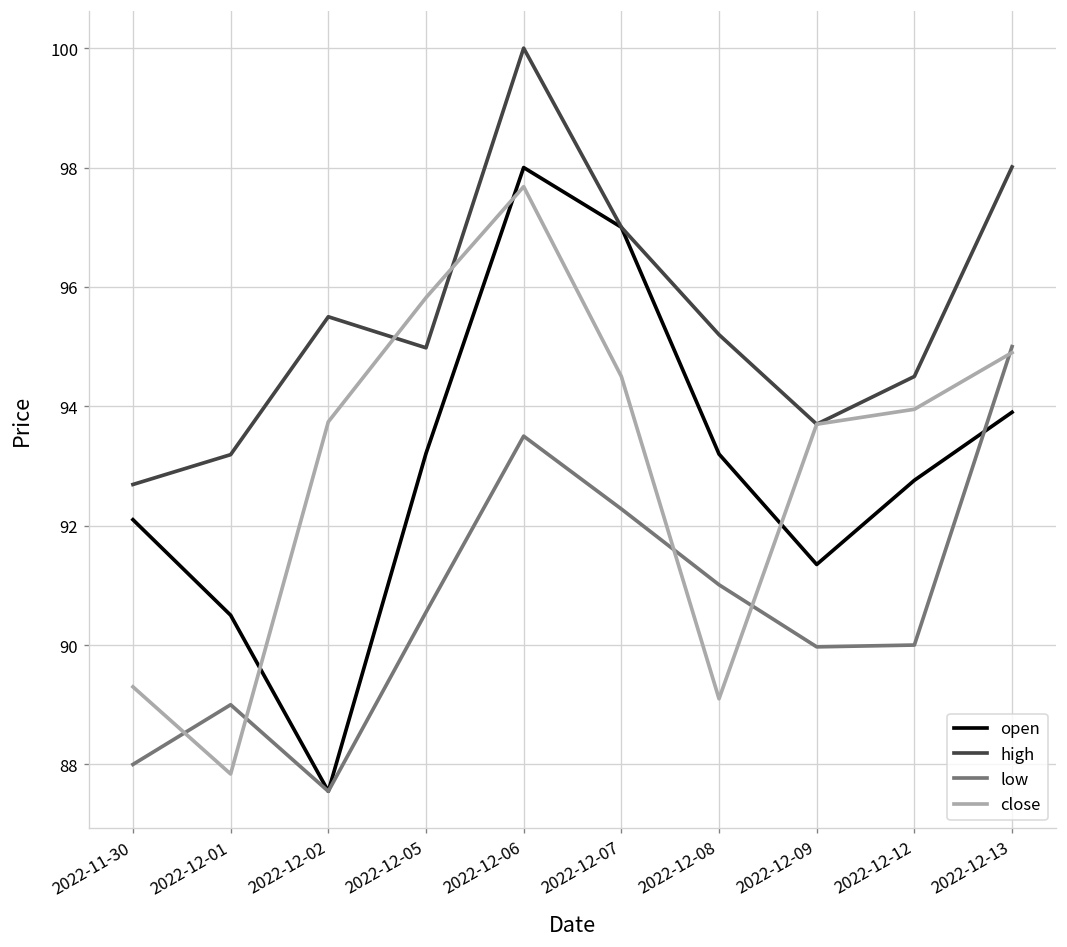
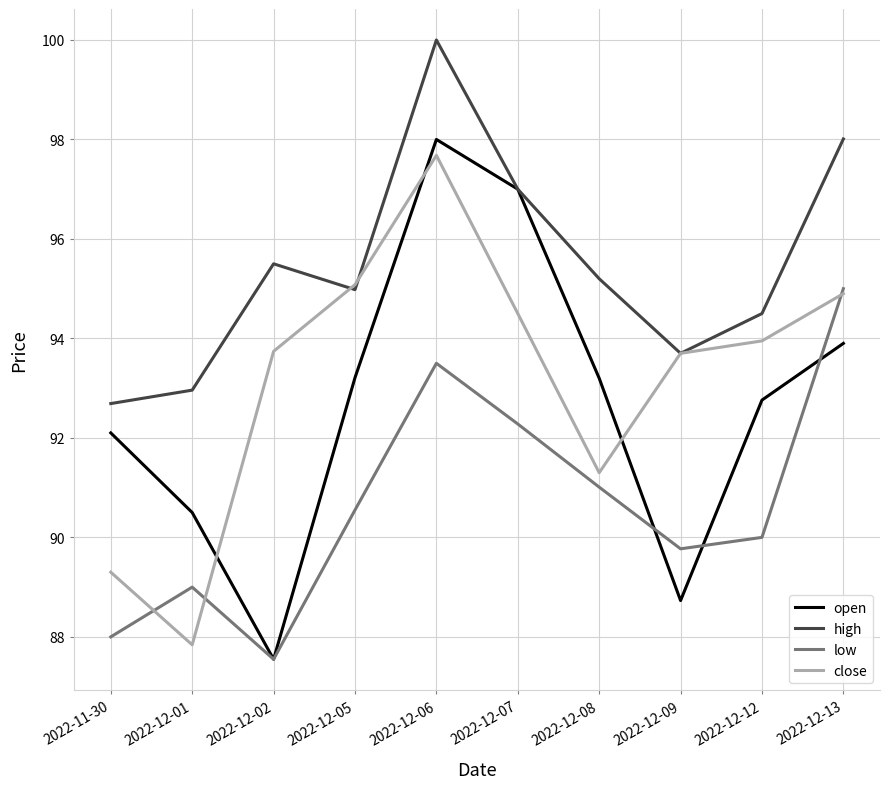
high, 2022-12-01: 93.2 -> 93.0
close, 2022-12-05: 95.8 -> 95.1
close, 2022-12-08: 89.1 -> 91.3
open, 2022-12-09: 91.4 -> 88.7
low, 2022-12-09: 90.0 -> 89.8
